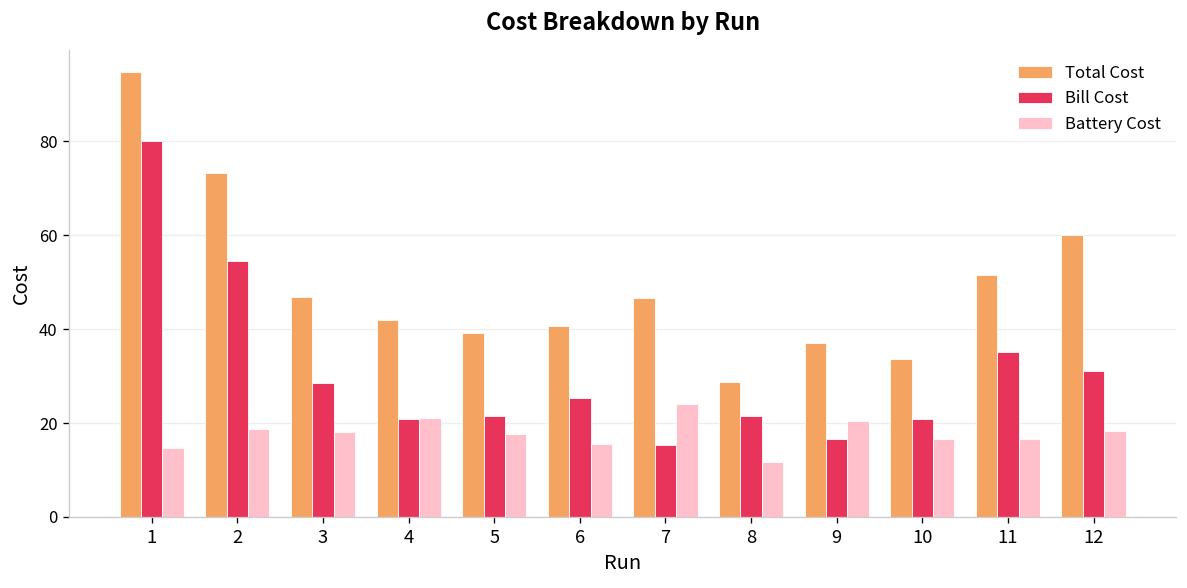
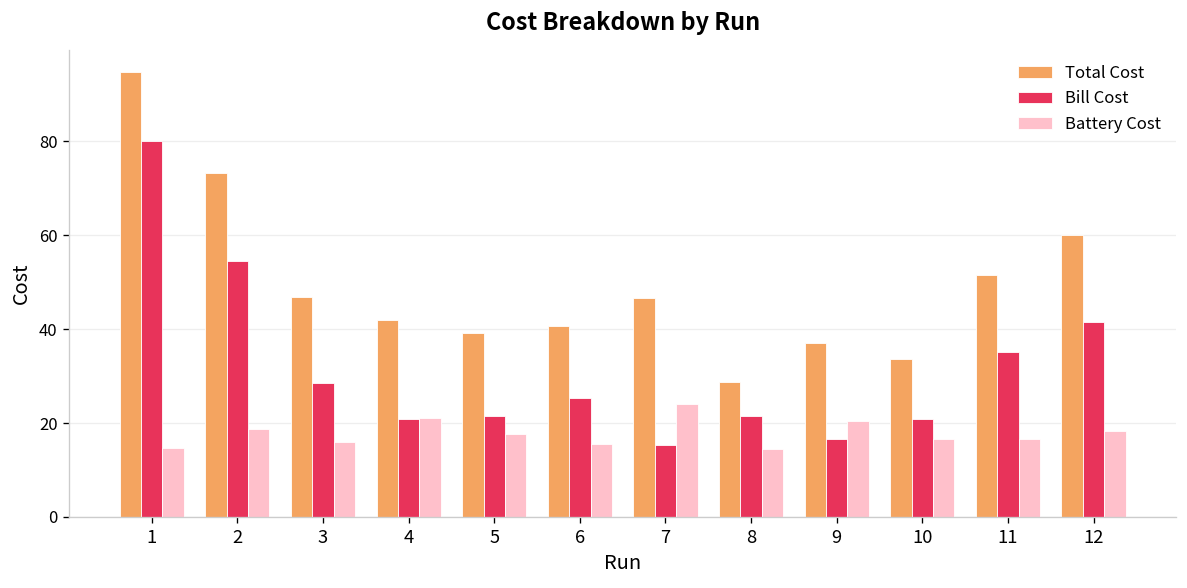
Battery Cost, 3: 18 -> 16
Battery Cost, 8: 12 -> 14
Bill Cost, 12: 31 -> 42
